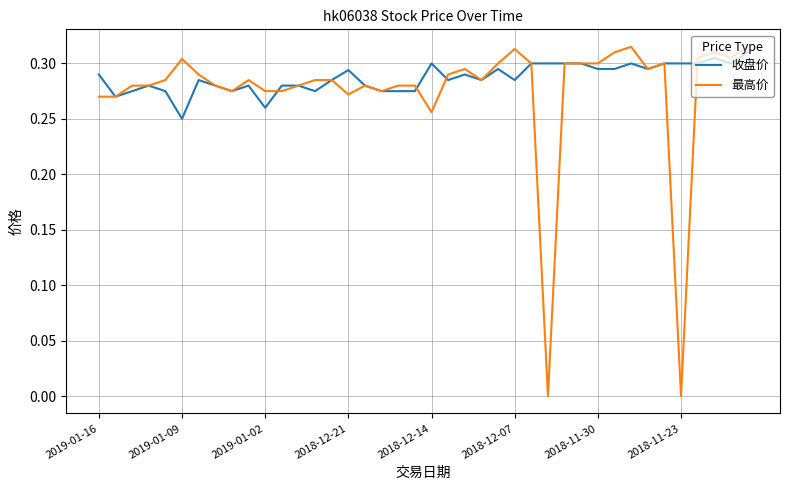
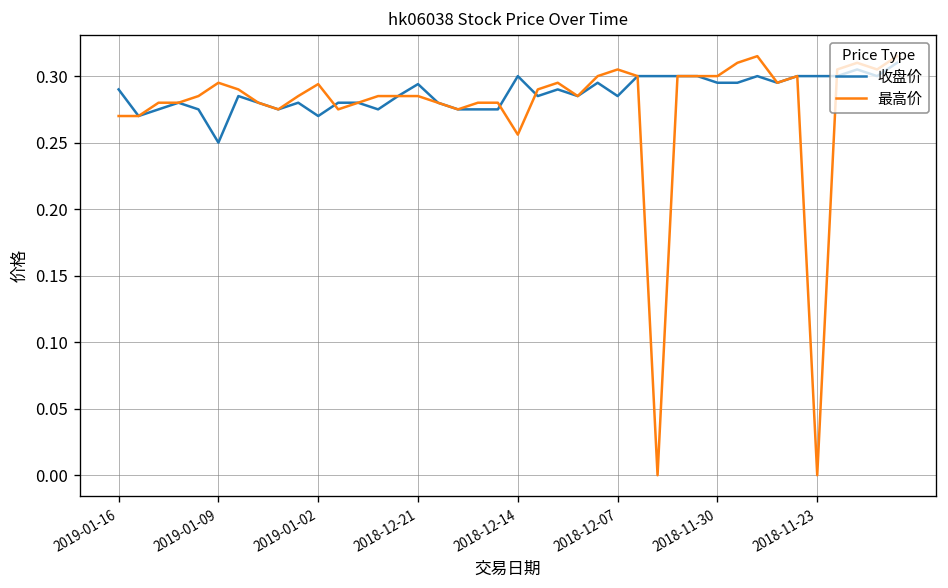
最高价, 2019-01-09: 0.304 -> 0.295
收盘价, 2019-01-02: 0.26 -> 0.27
最高价, 2019-01-02: 0.275 -> 0.294
最高价, 2018-12-21: 0.272 -> 0.285
最高价, 2018-12-07: 0.313 -> 0.305
